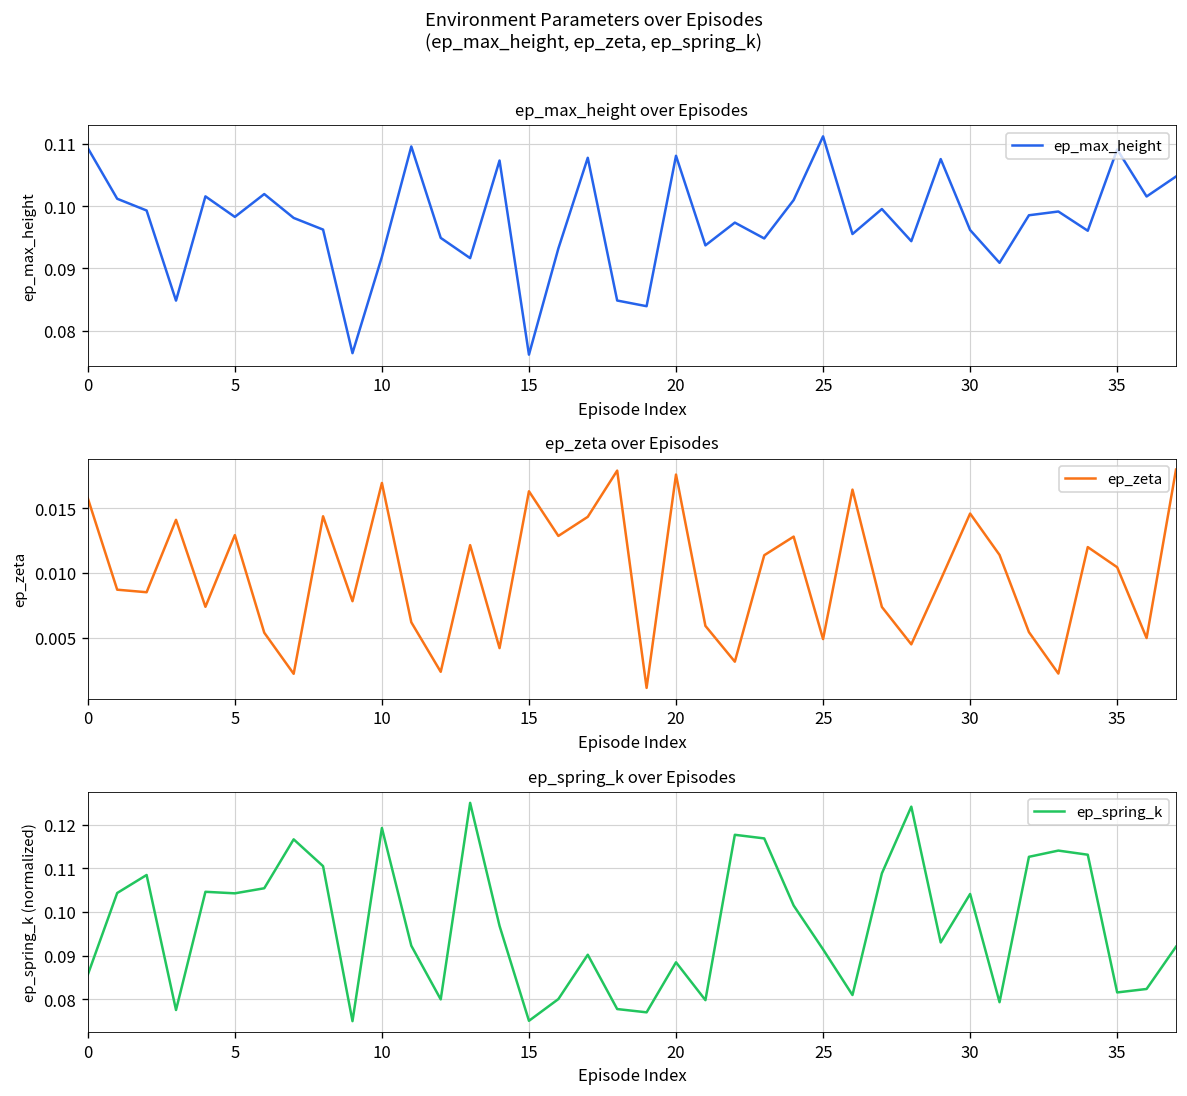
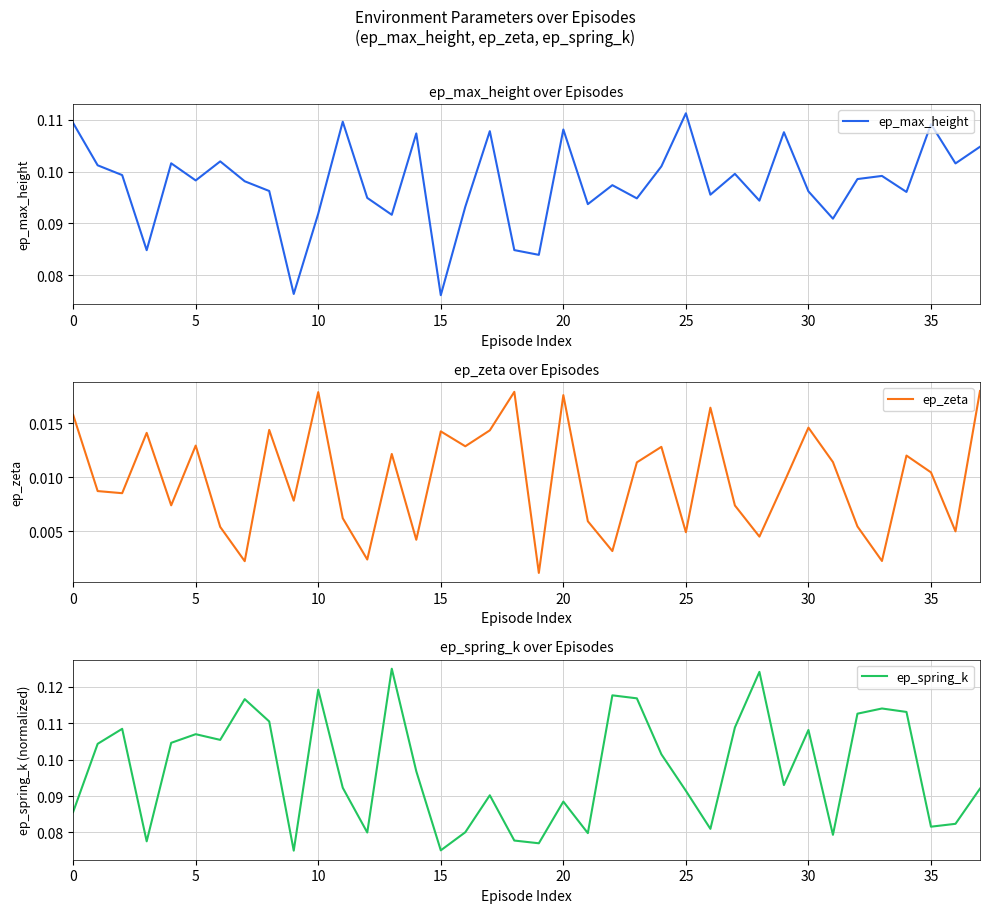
ep_zeta over Episodes, 10: 0.0170 -> 0.0179
ep_zeta over Episodes, 15: 0.0163 -> 0.0143
ep_spring_k over Episodes, 5: 0.104 -> 0.107
ep_spring_k over Episodes, 30: 0.104 -> 0.108
